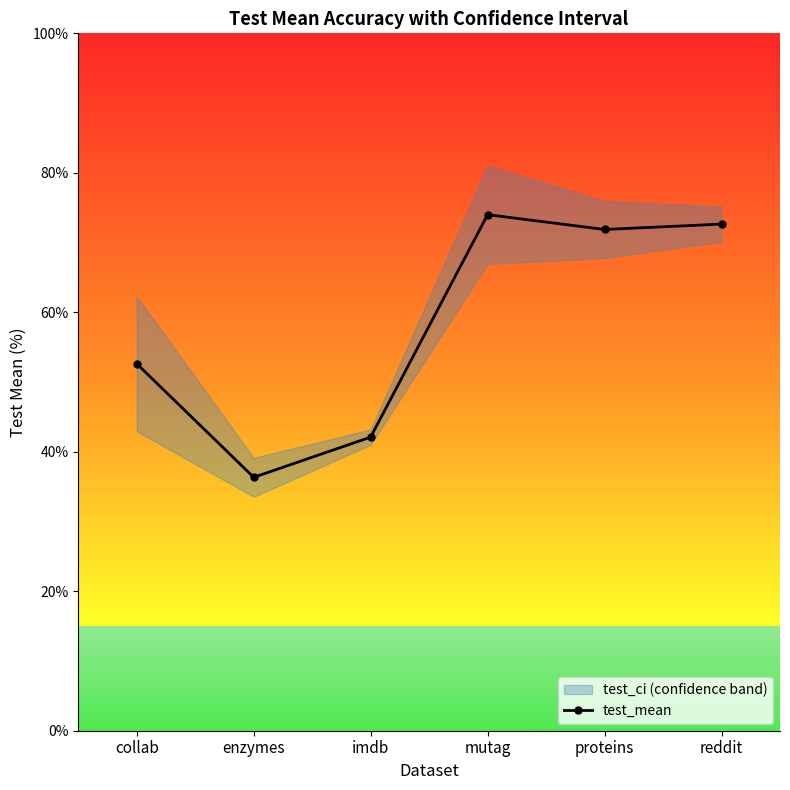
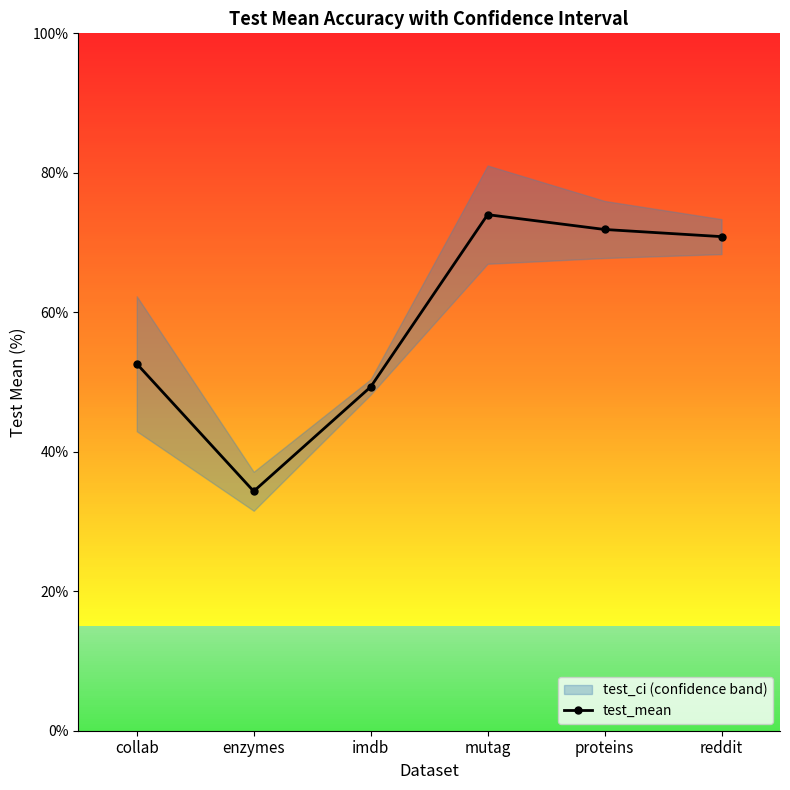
test_mean, enzymes: 36% -> 34%
test_mean, imdb: 42% -> 49%
test_mean, reddit: 73% -> 71%
